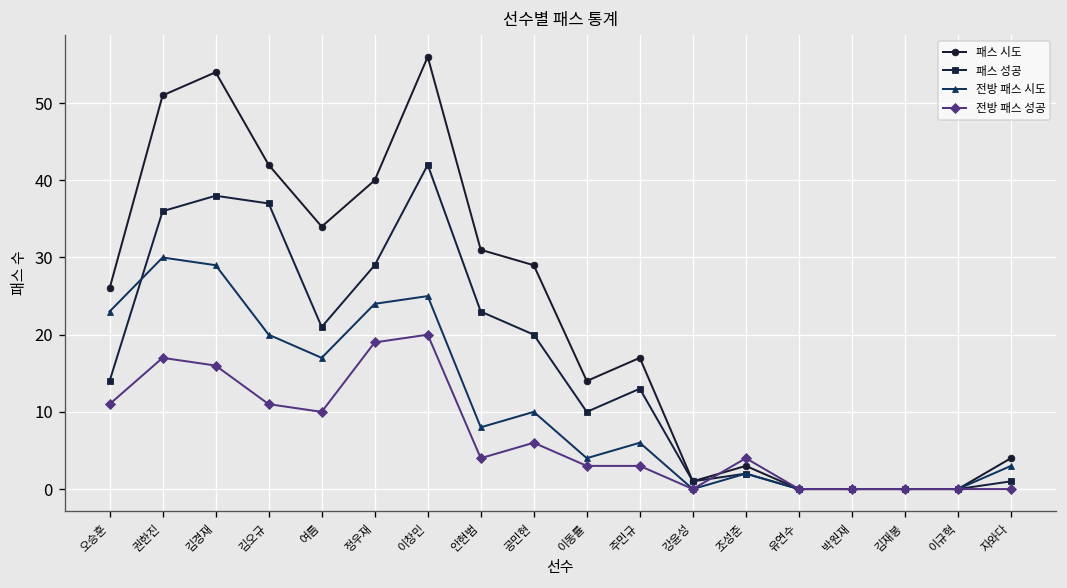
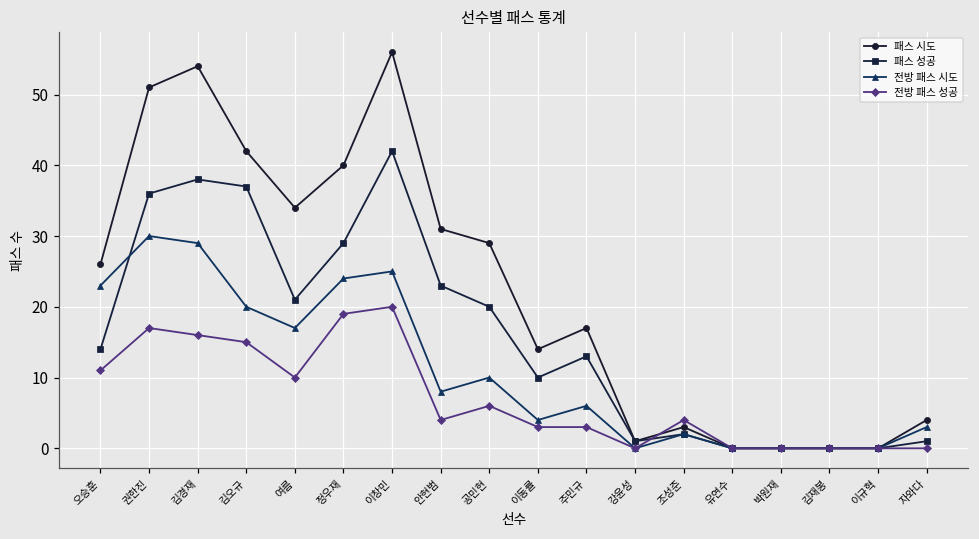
전방 패스 성공, 김오규: 11 -> 15
